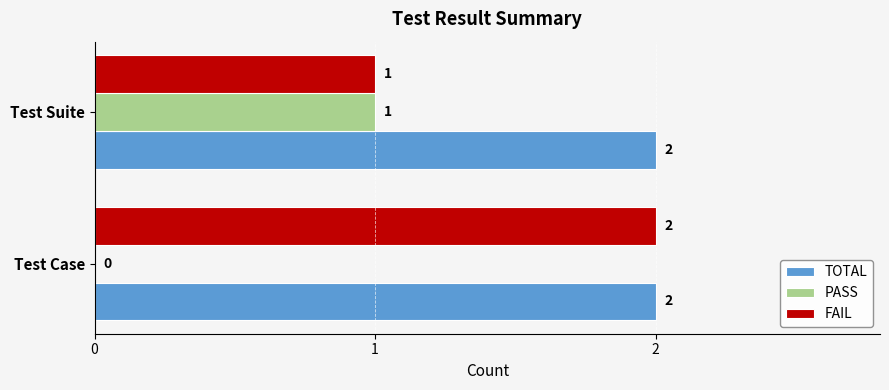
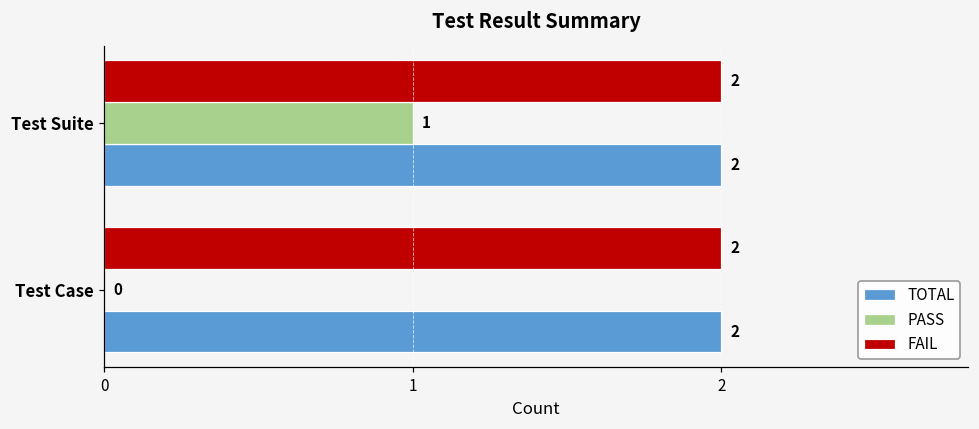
FAIL, Test Suite: 1 -> 2
